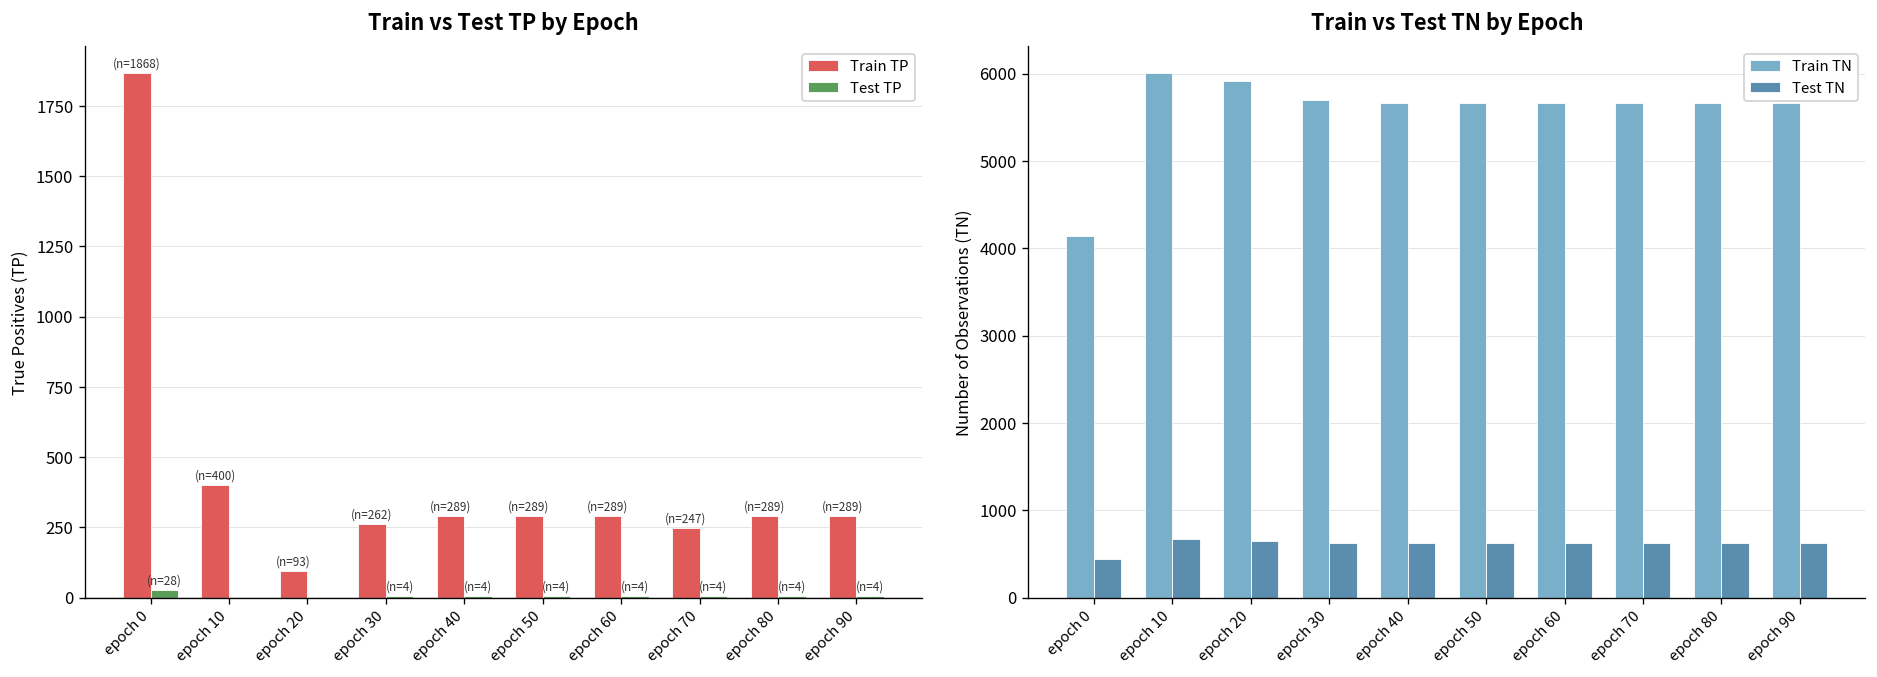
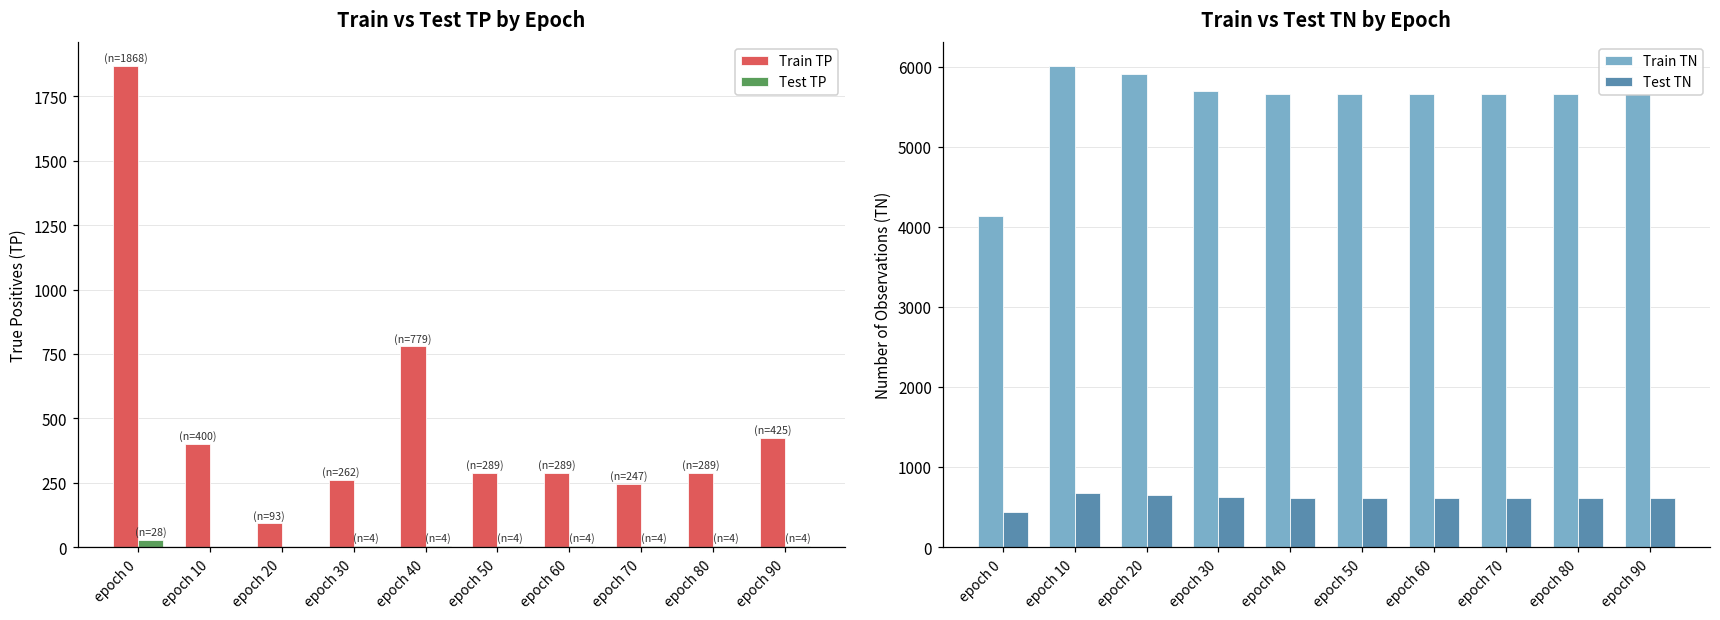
Train vs Test TP by Epoch, Train TP, epoch 40: 289 -> 779
Train vs Test TP by Epoch, Train TP, epoch 90: 289 -> 425
